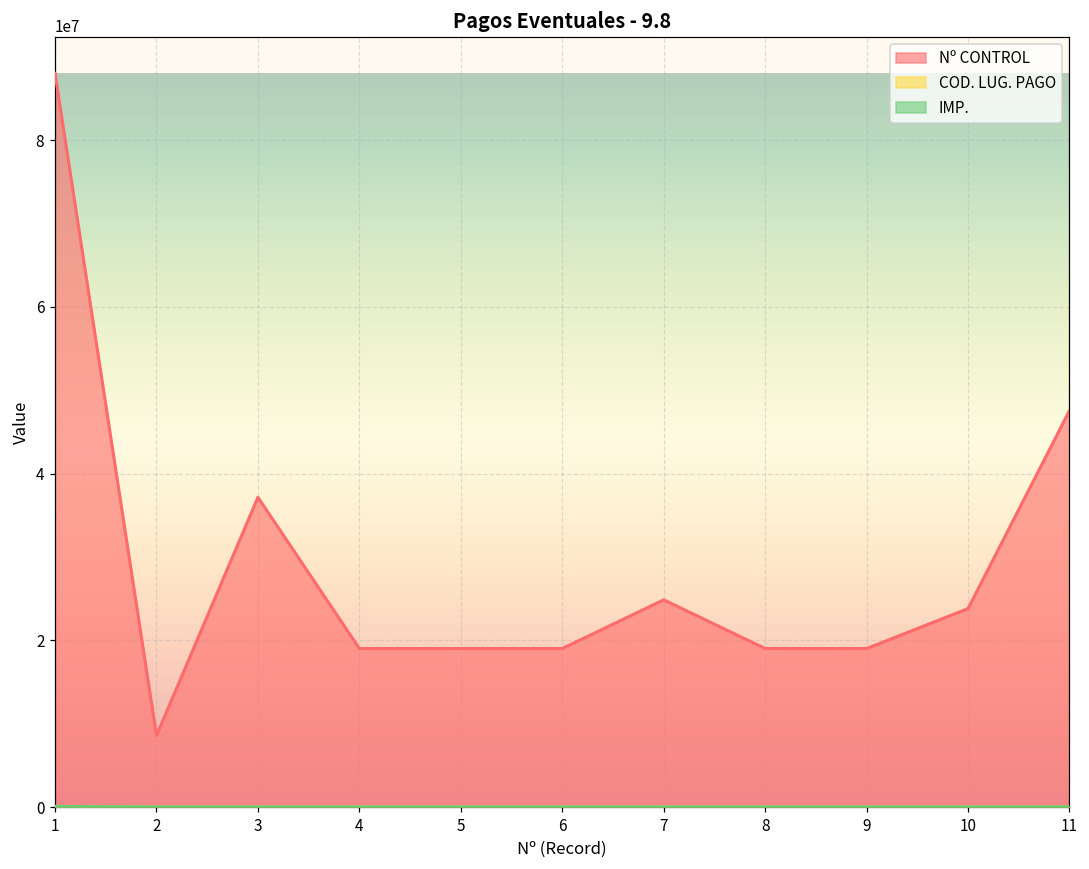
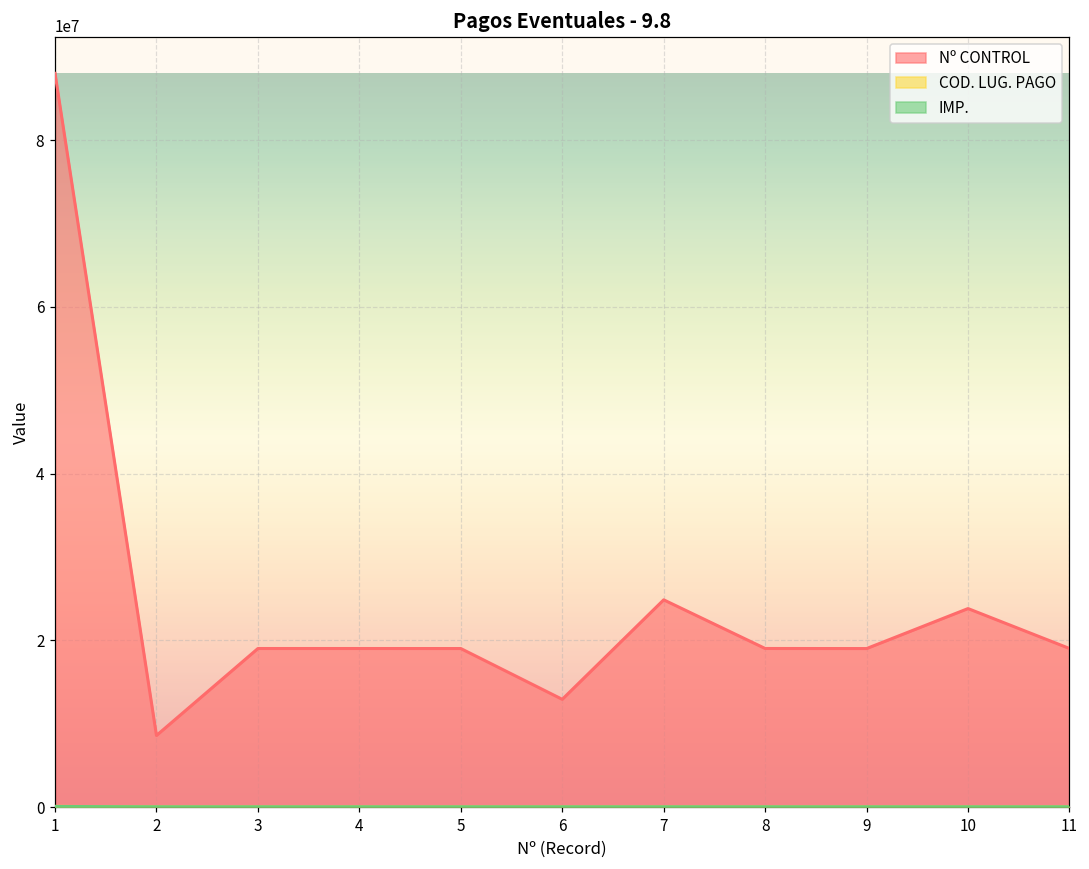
Nº CONTROL, 3: 37000000 -> 19000000
Nº CONTROL, 6: 19000000 -> 13000000
Nº CONTROL, 11: 48000000 -> 19000000
